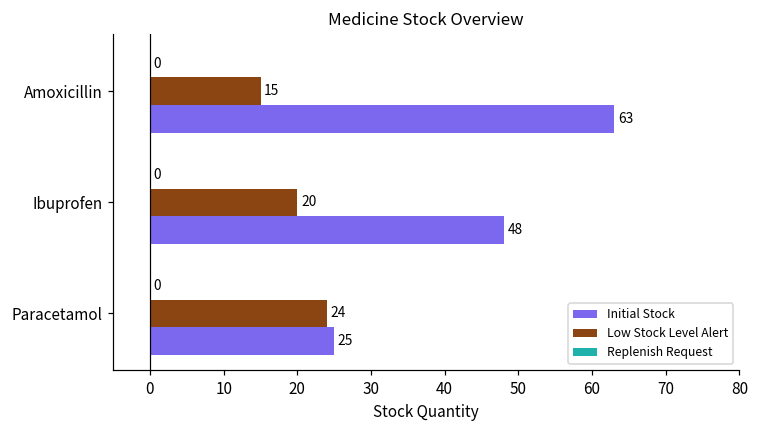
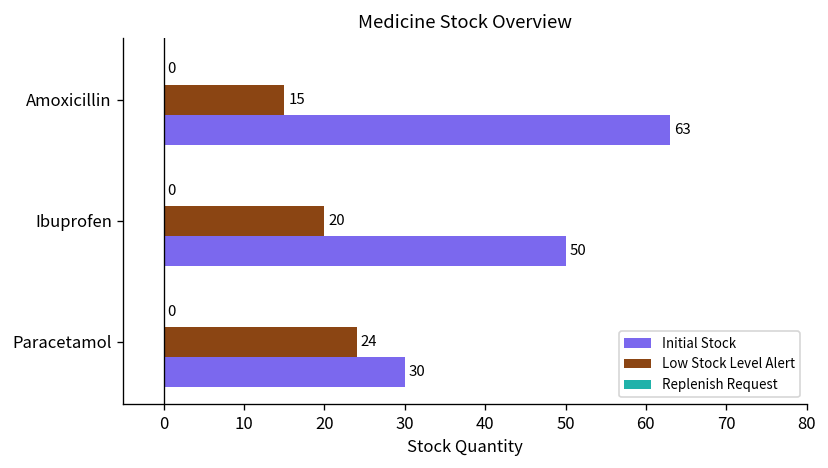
Initial Stock, Ibuprofen: 48 -> 50
Initial Stock, Paracetamol: 25 -> 30
